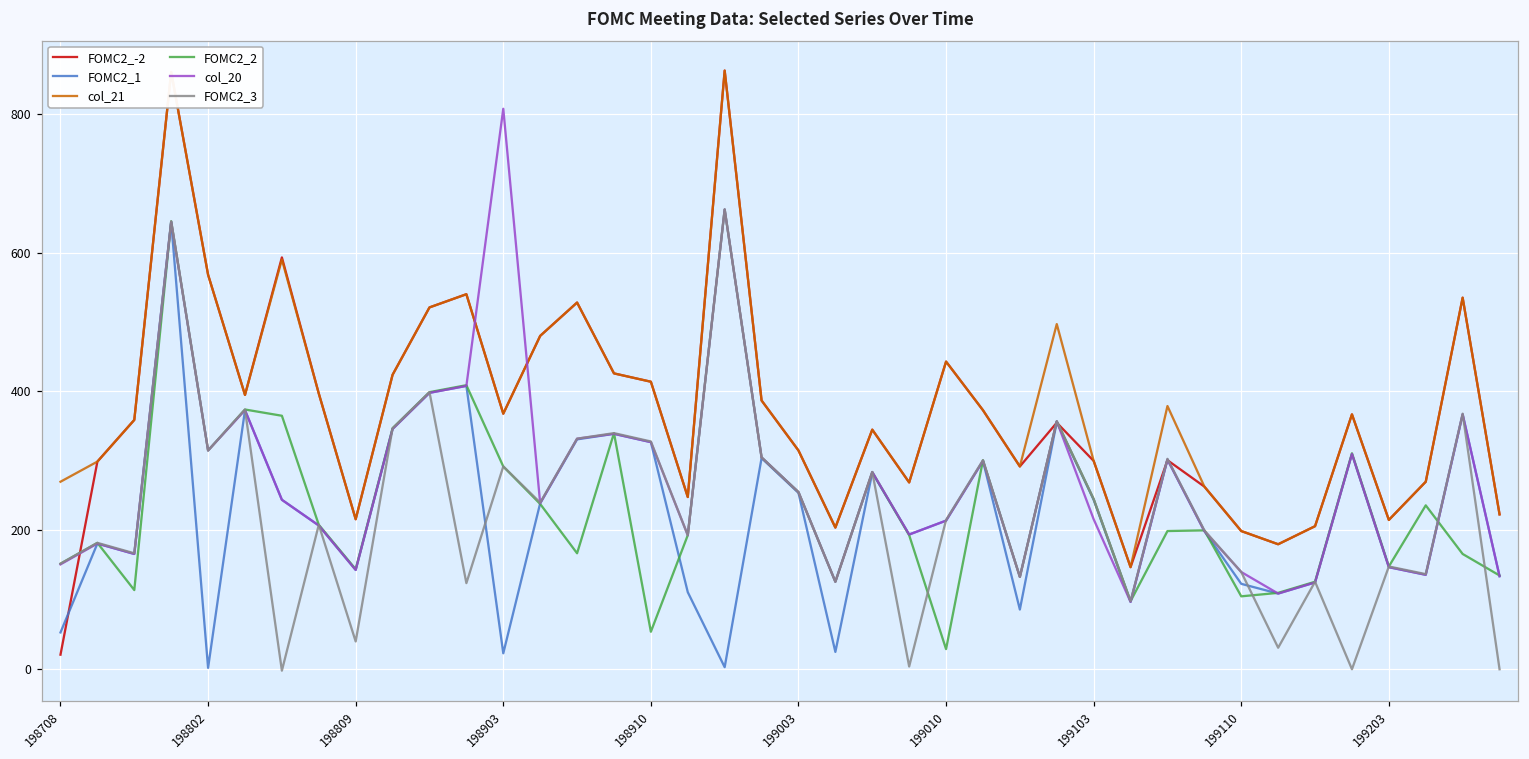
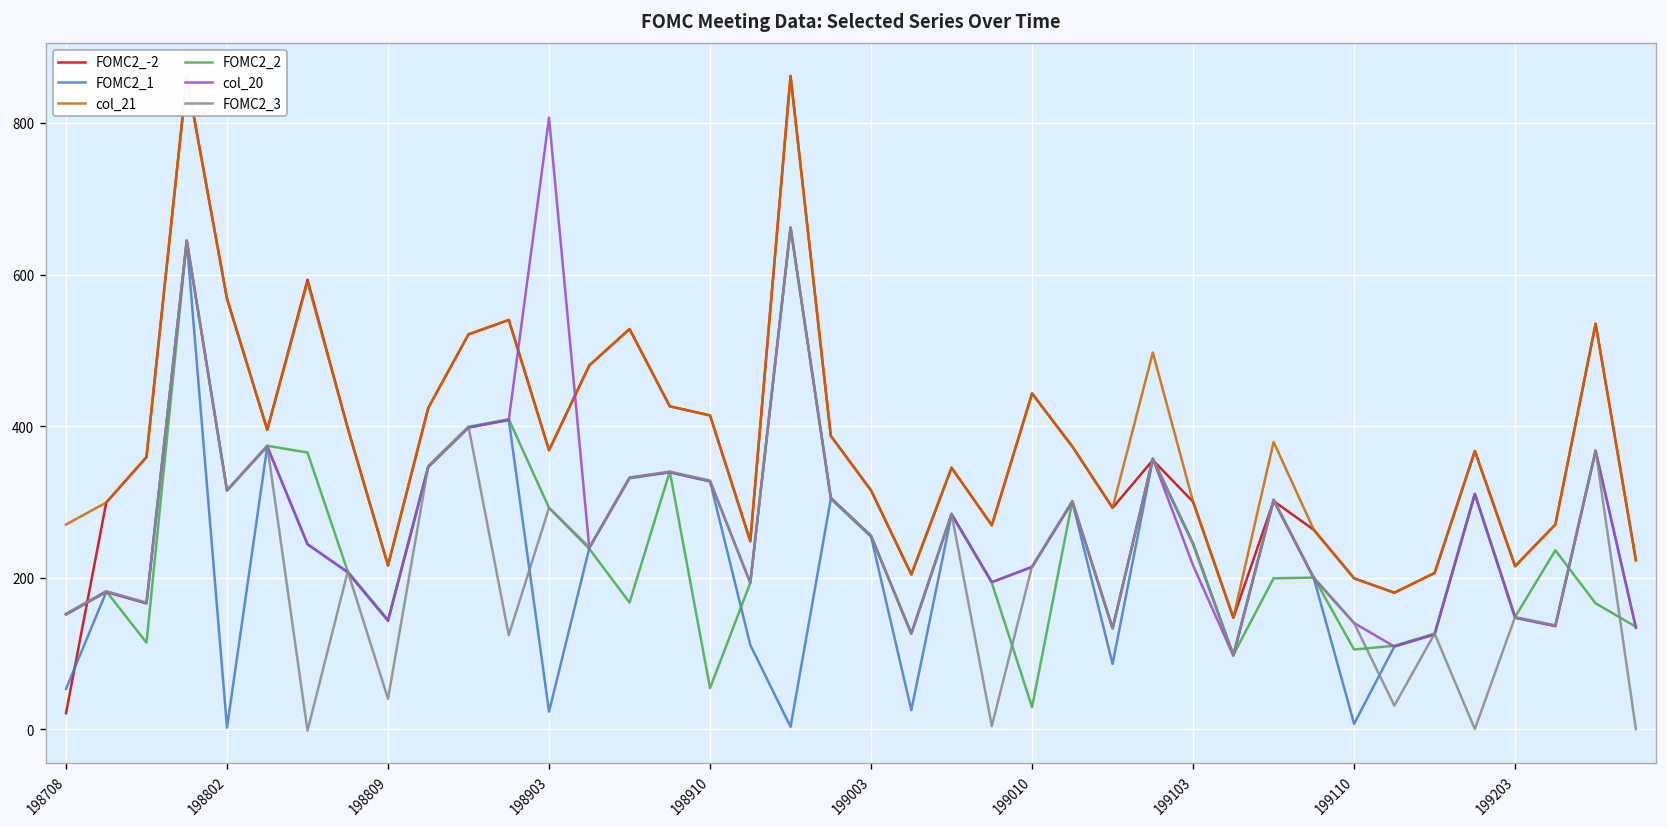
FOMC2_1, 199110: 120 -> 10
